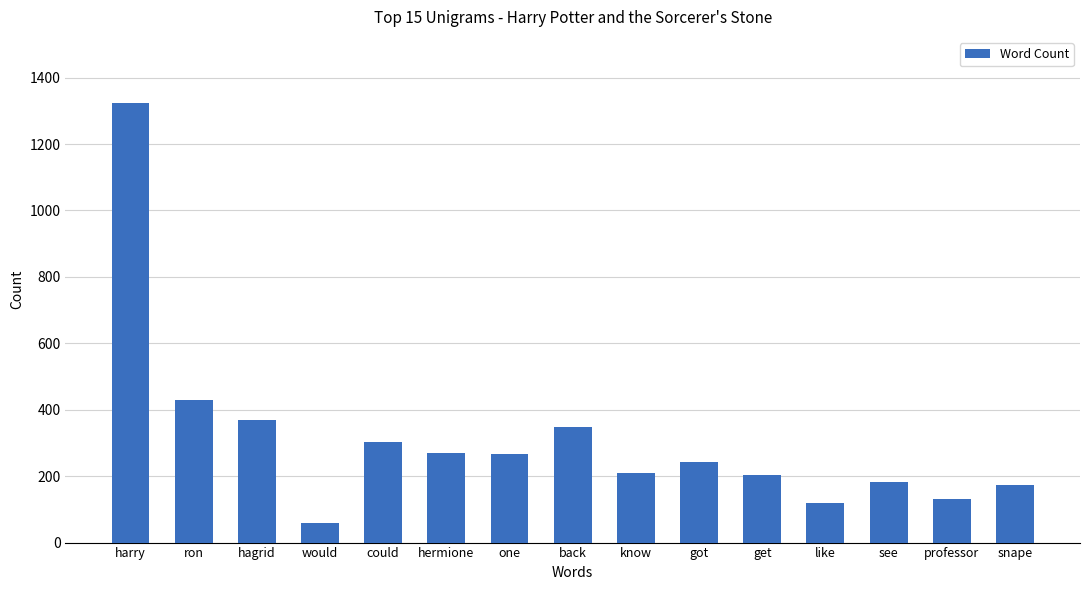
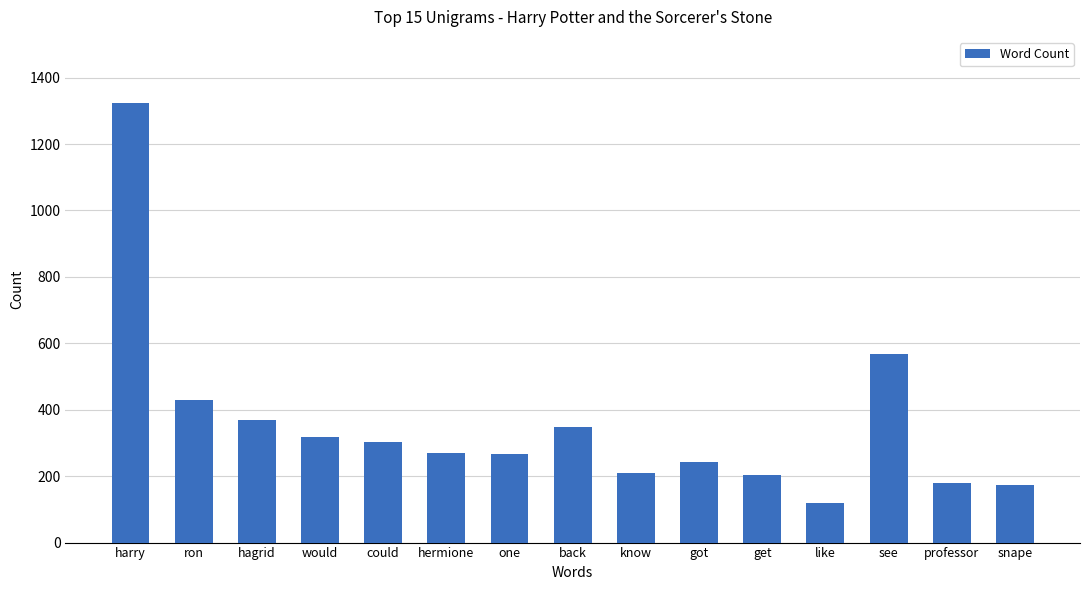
would: 60 -> 320
see: 180 -> 570
professor: 130 -> 180
